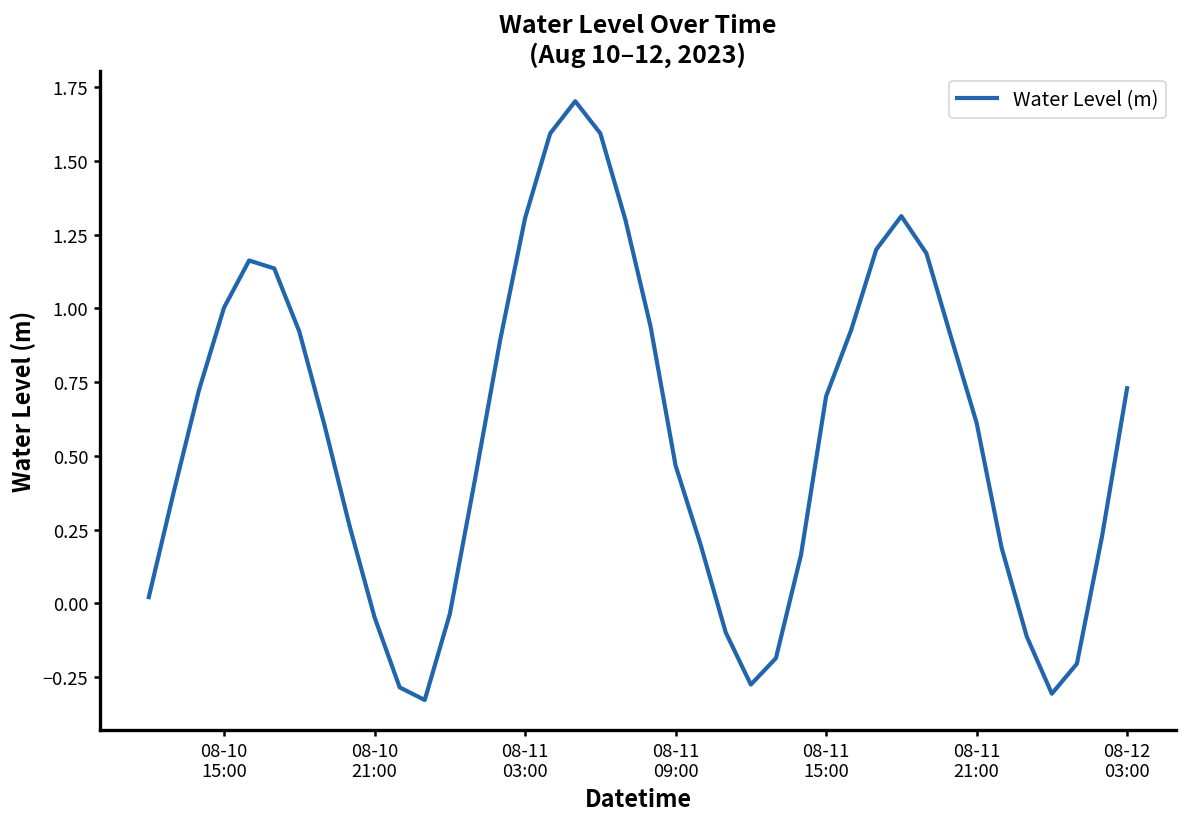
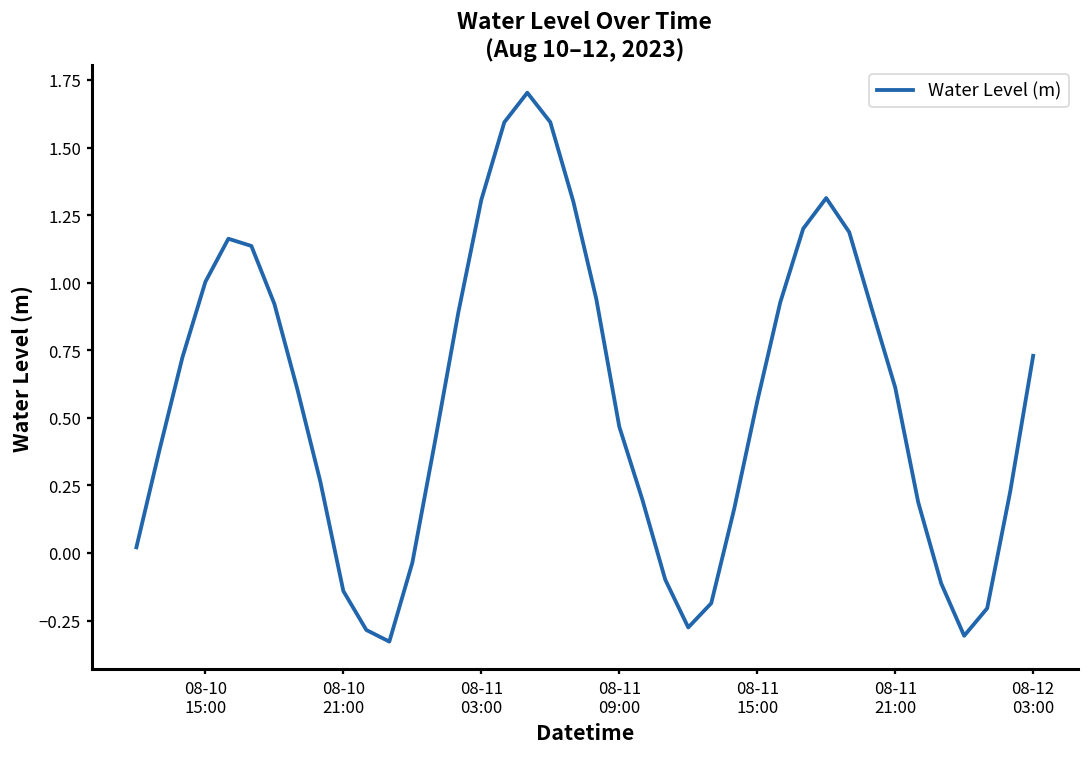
08-10 21:00: -0.05 -> -0.14
08-11 15:00: 0.70 -> 0.56
